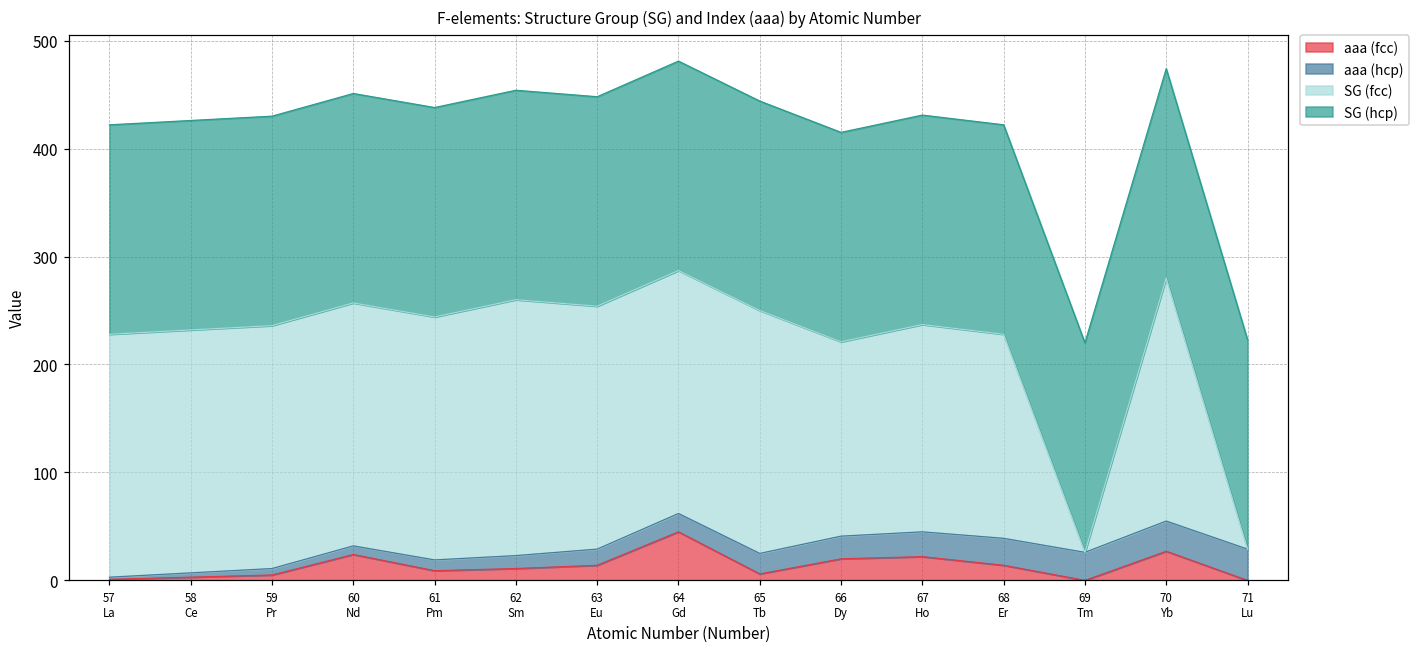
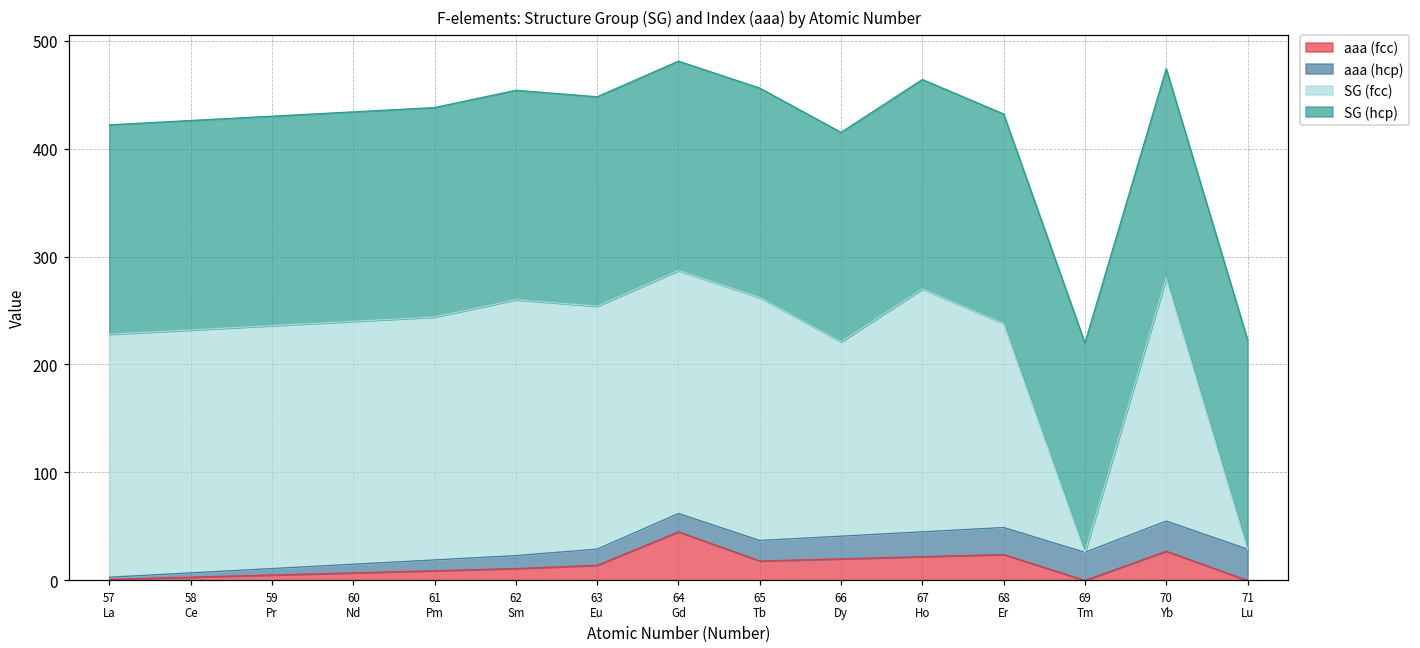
aaa (fcc), 60 Nd: 20 -> 10
aaa (fcc), 65 Tb: 10 -> 20
SG (fcc), 67 Ho: 190 -> 230
aaa (fcc), 68 Er: 10 -> 20
